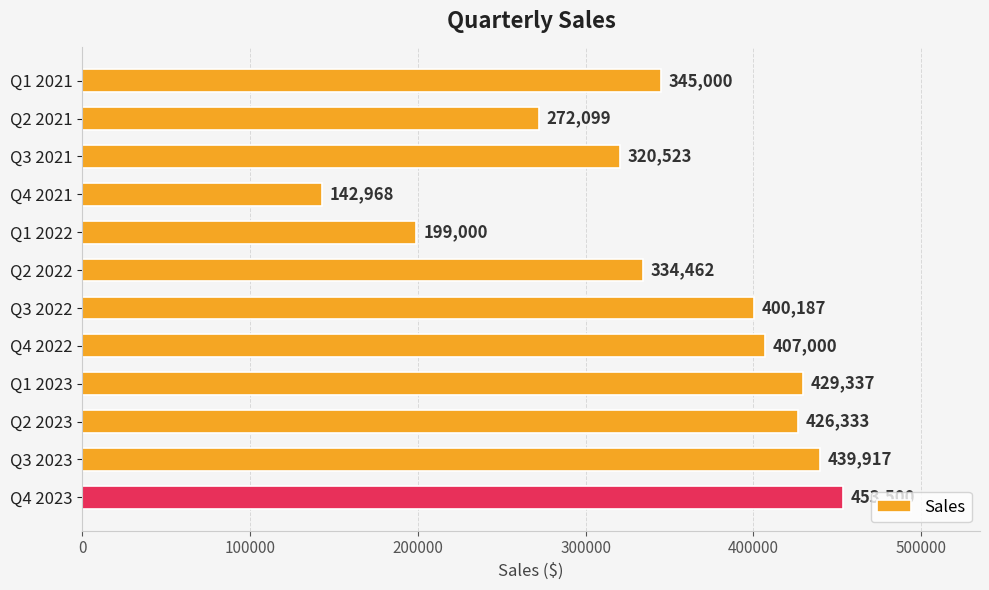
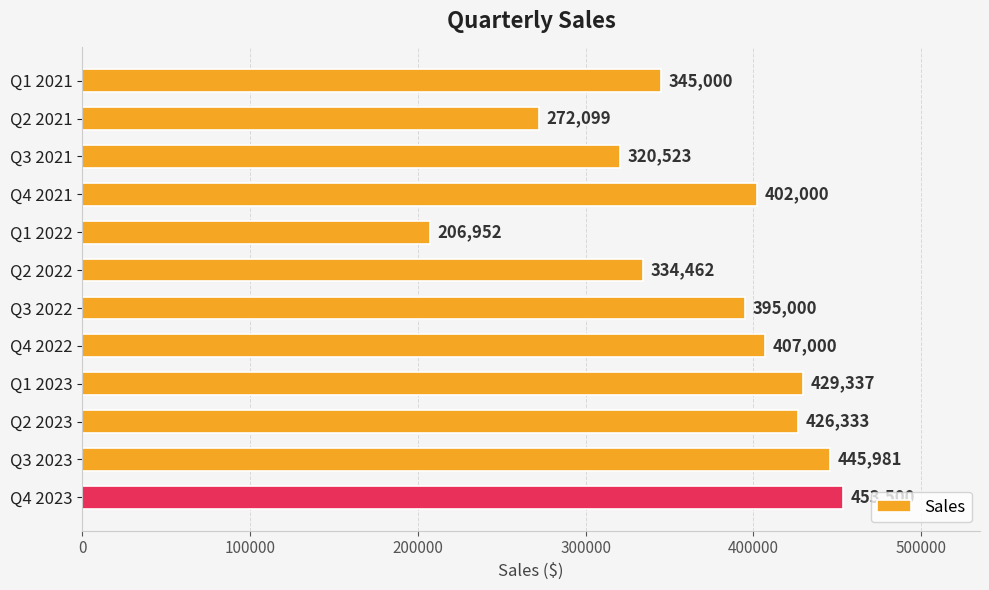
Q4 2021: 142,968 -> 402,000
Q1 2022: 199,000 -> 206,952
Q3 2022: 400,187 -> 395,000
Q3 2023: 439,917 -> 445,981
